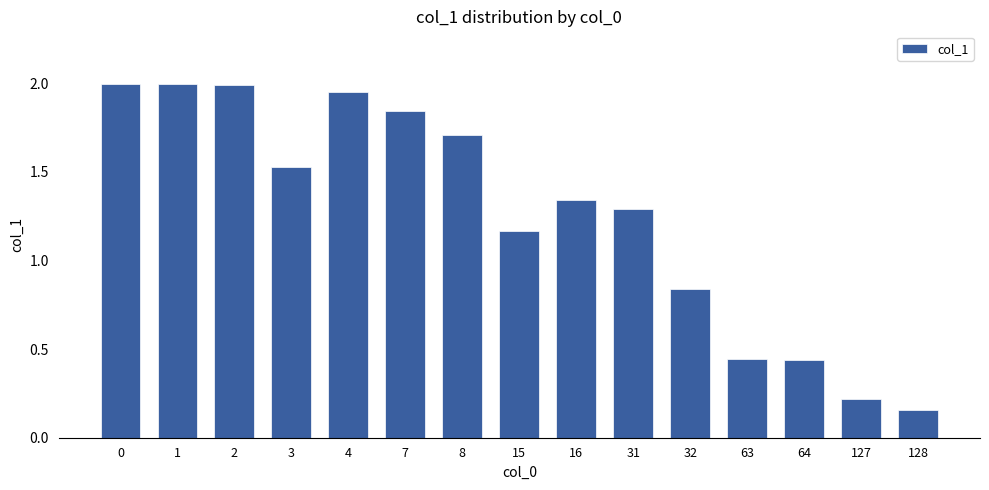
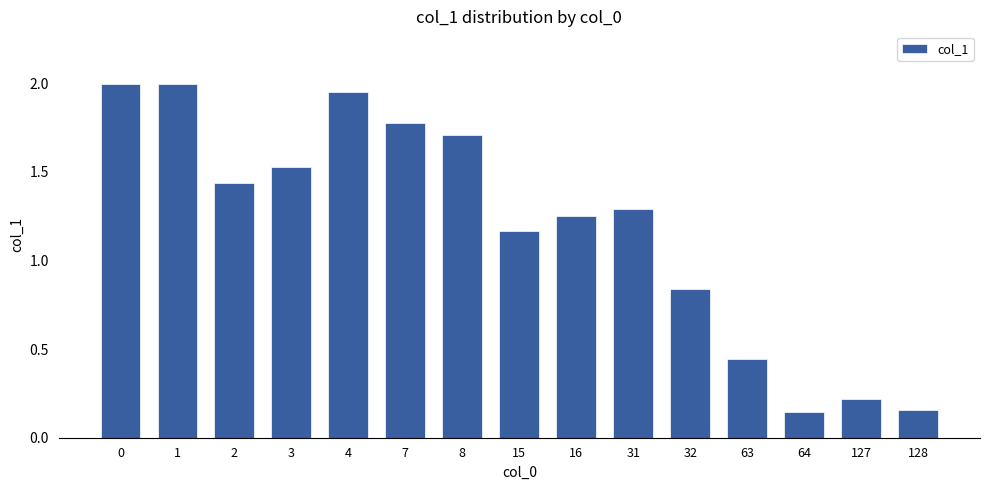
2: 1.99 -> 1.44
7: 1.84 -> 1.78
16: 1.34 -> 1.25
64: 0.44 -> 0.15
